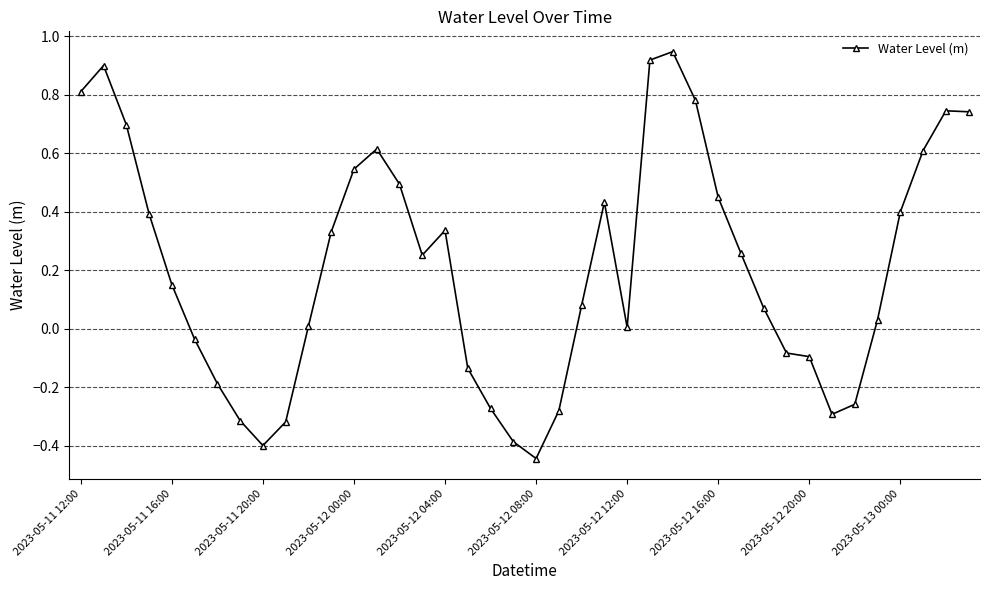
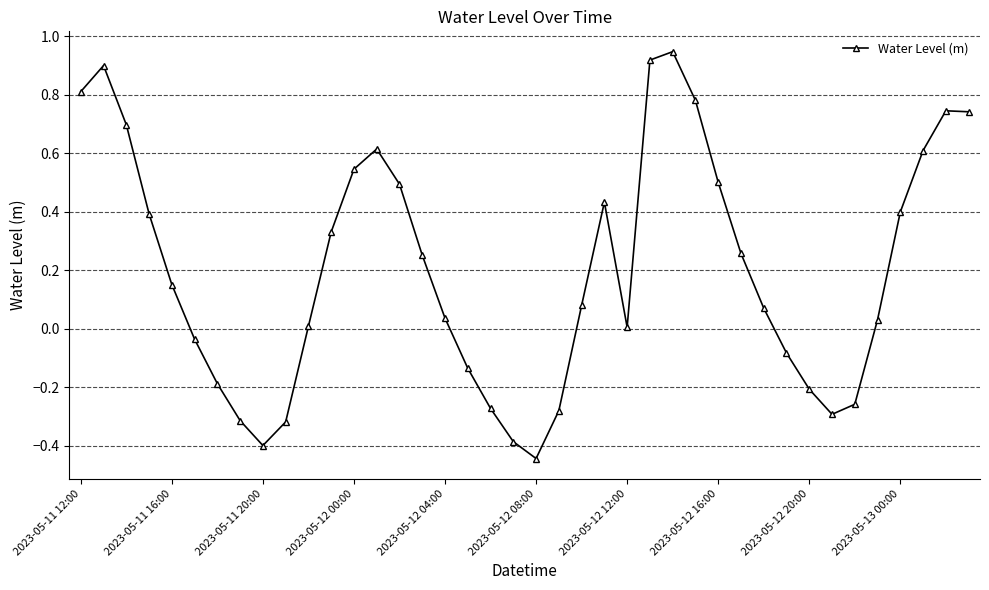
2023-05-12 04:00: 0.34 -> 0.04
2023-05-12 16:00: 0.45 -> 0.50
2023-05-12 20:00: -0.10 -> -0.21
